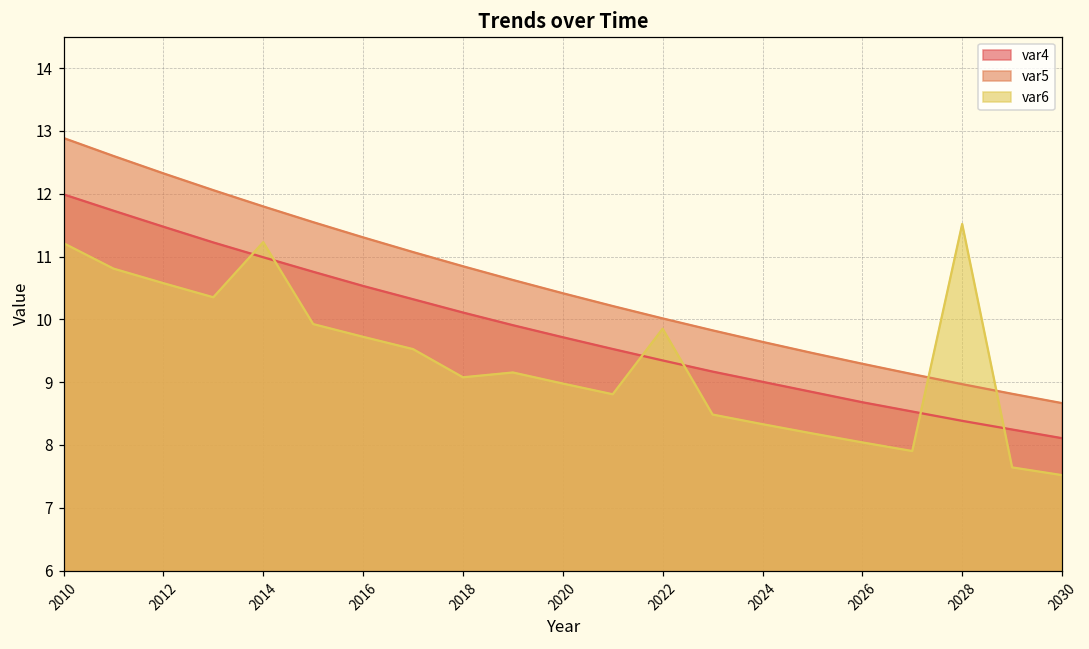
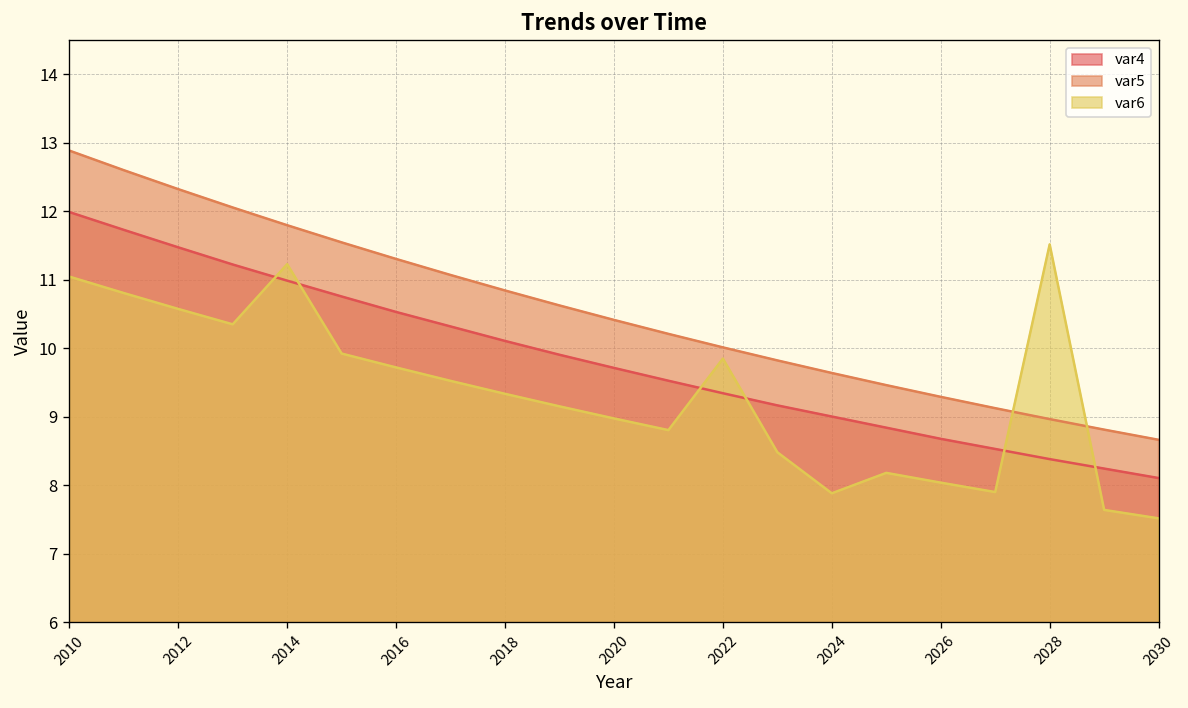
var6, 2010: 11.2 -> 11.0
var6, 2018: 9.1 -> 9.3
var6, 2024: 8.3 -> 7.9
